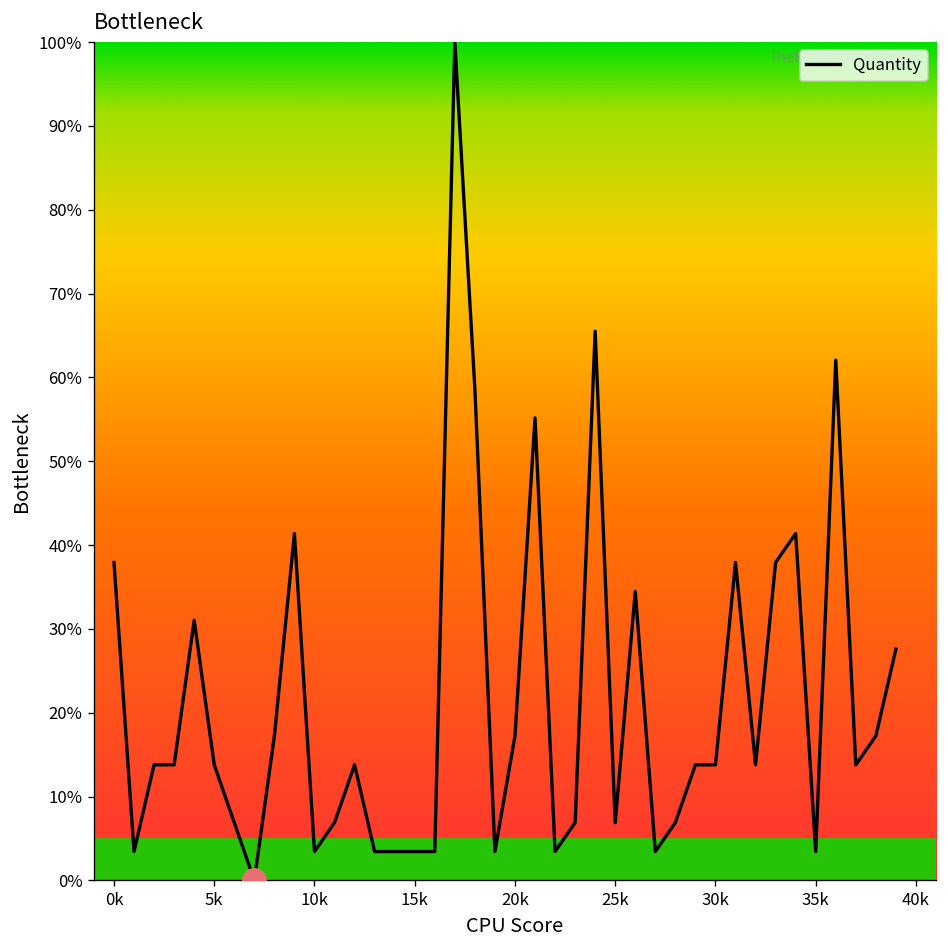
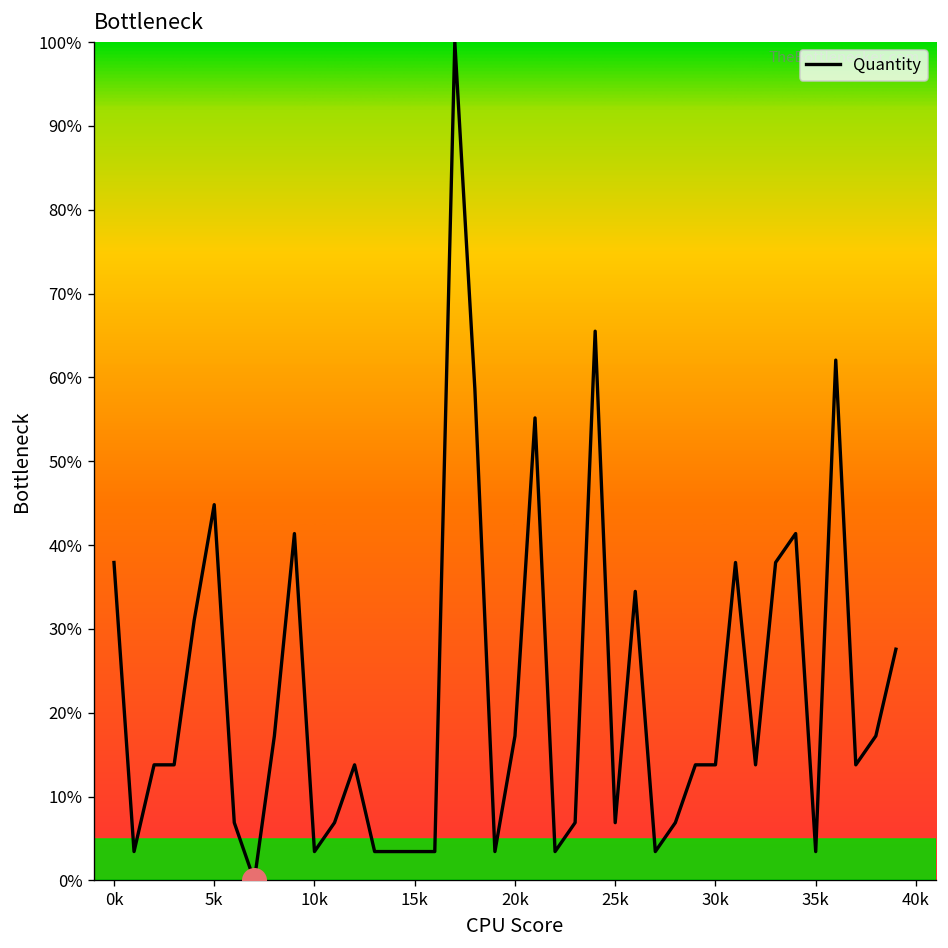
Quantity, 5k: 14% -> 45%
